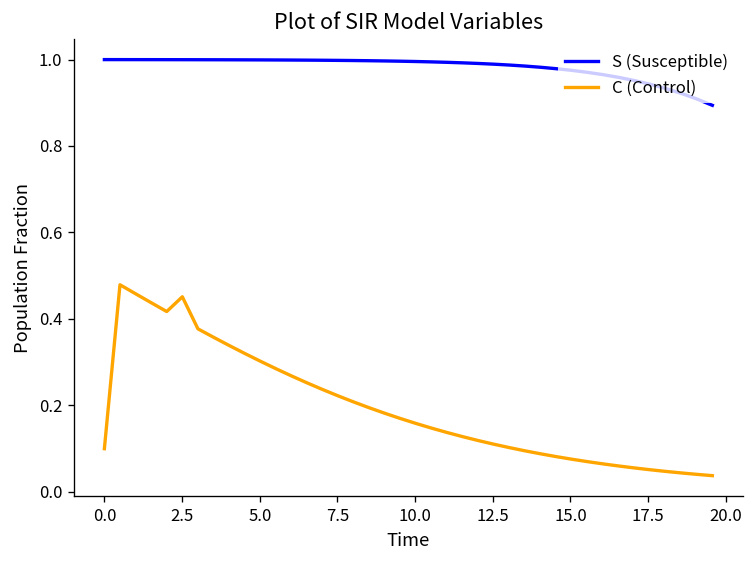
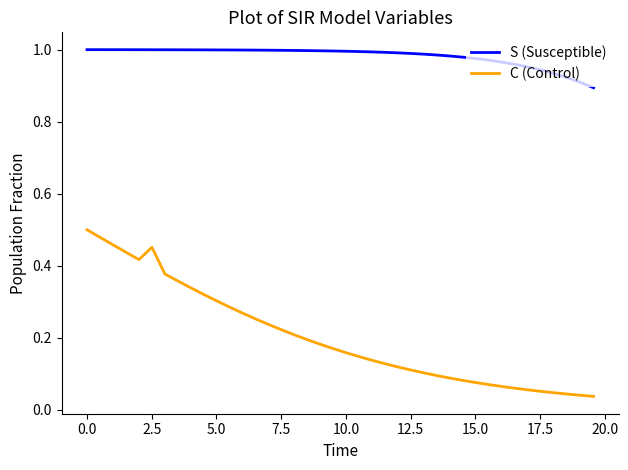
C (Control), 0.0: 0.1 -> 0.5
